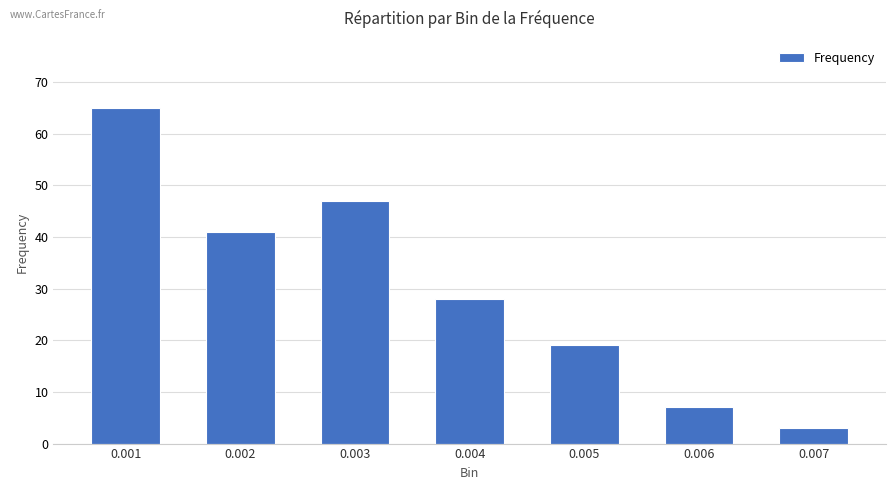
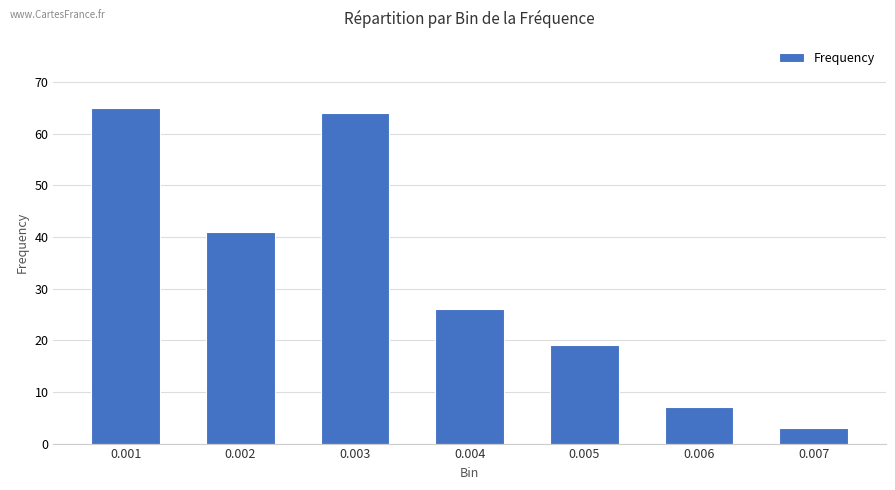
0.003: 47 -> 64
0.004: 28 -> 26
